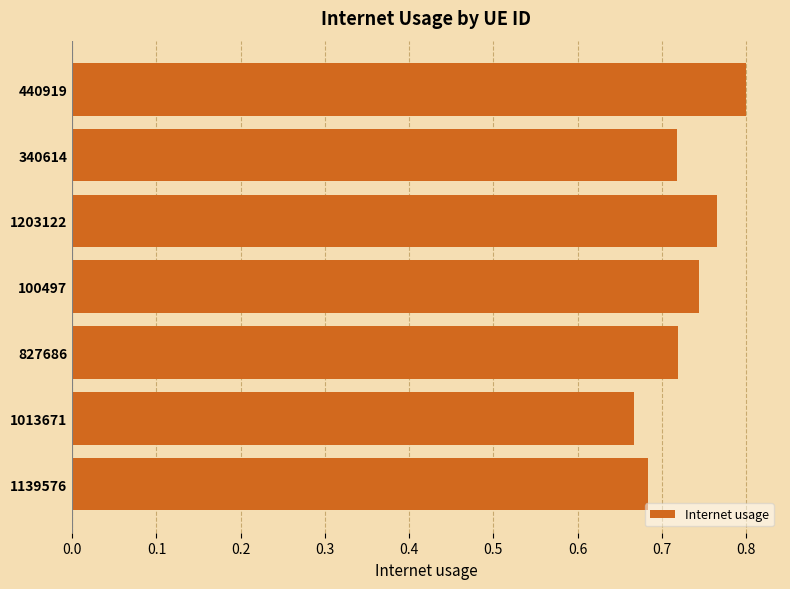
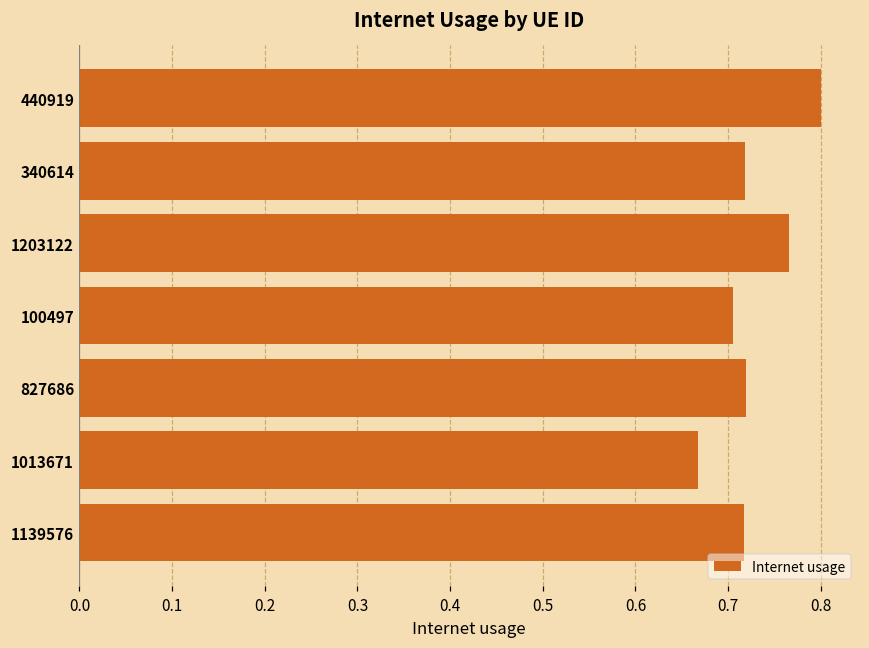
100497: 0.74 -> 0.71
1139576: 0.68 -> 0.72
